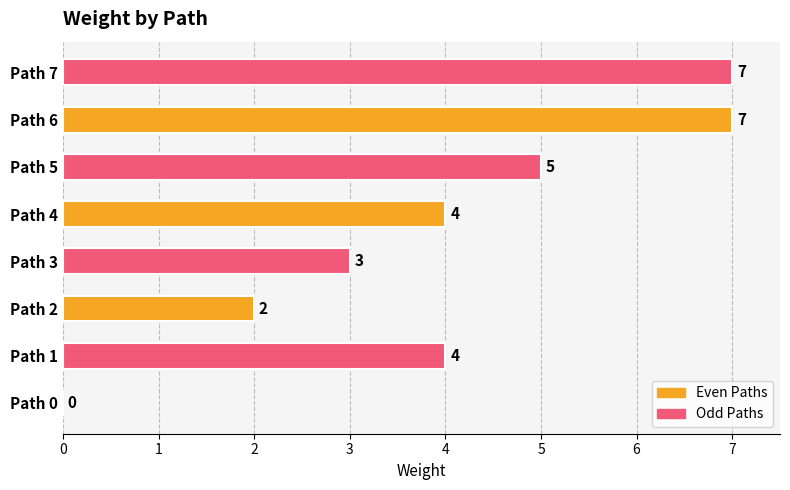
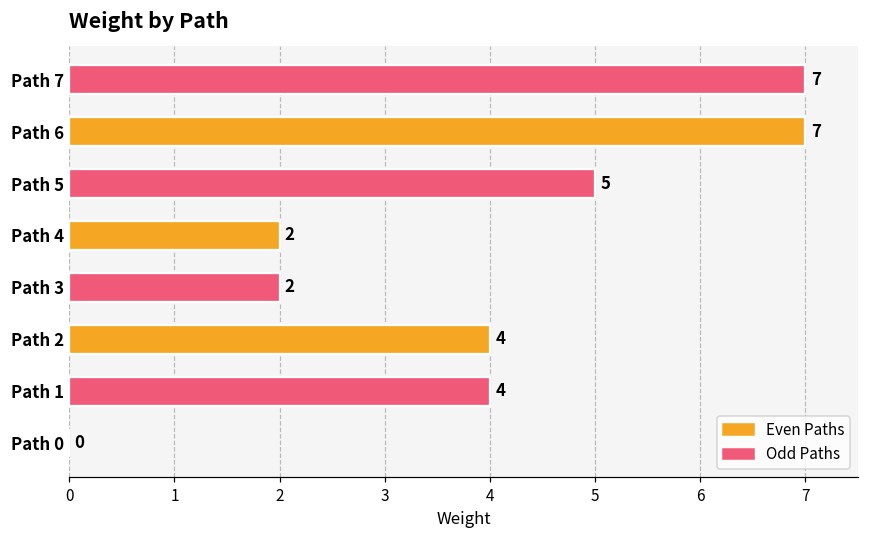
Path 4: 4 -> 2
Path 3: 3 -> 2
Path 2: 2 -> 4
